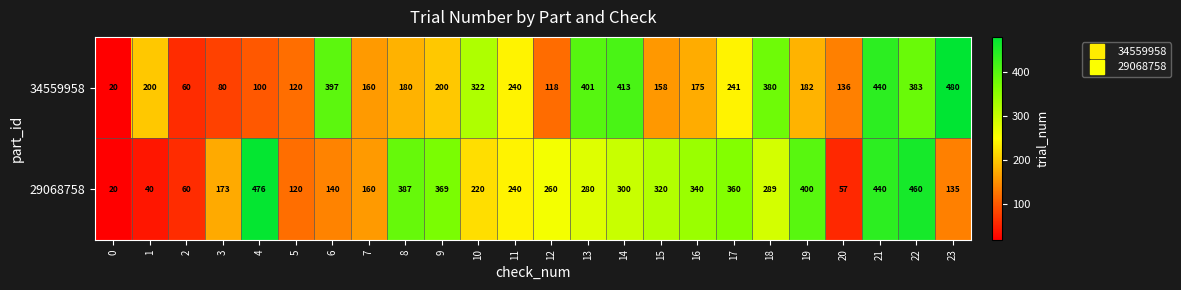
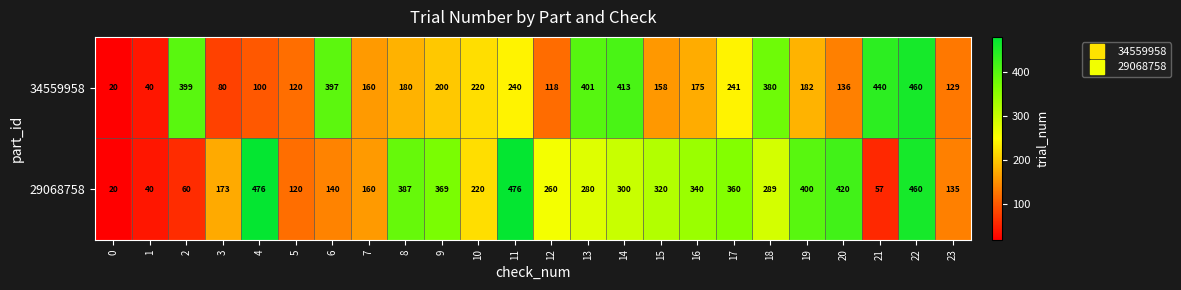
34559958, 1: 200 -> 40
34559958, 2: 60 -> 399
34559958, 10: 322 -> 220
34559958, 22: 383 -> 460
34559958, 23: 480 -> 129
29068758, 11: 240 -> 476
29068758, 20: 57 -> 420
29068758, 21: 440 -> 57
